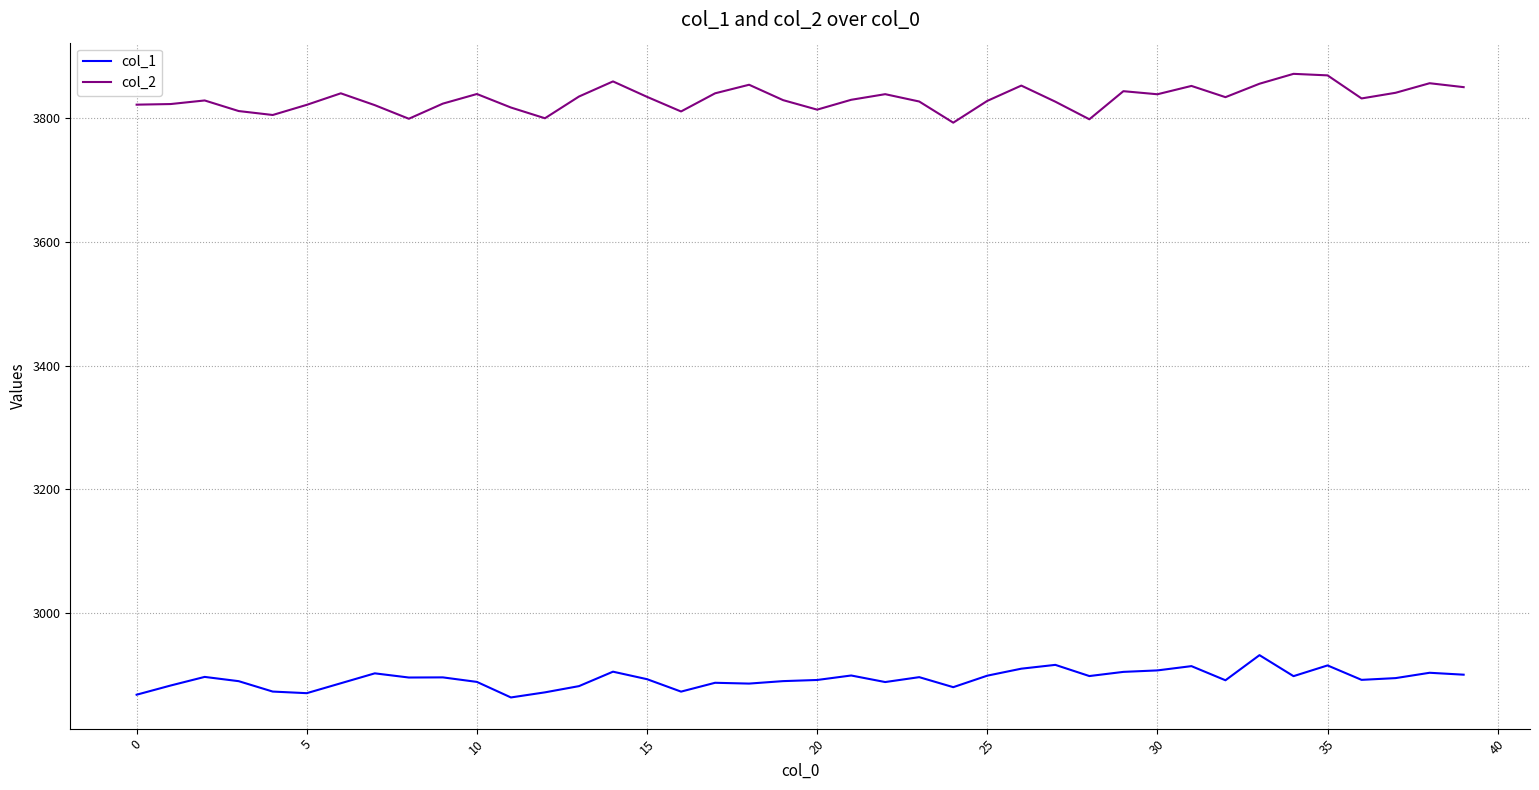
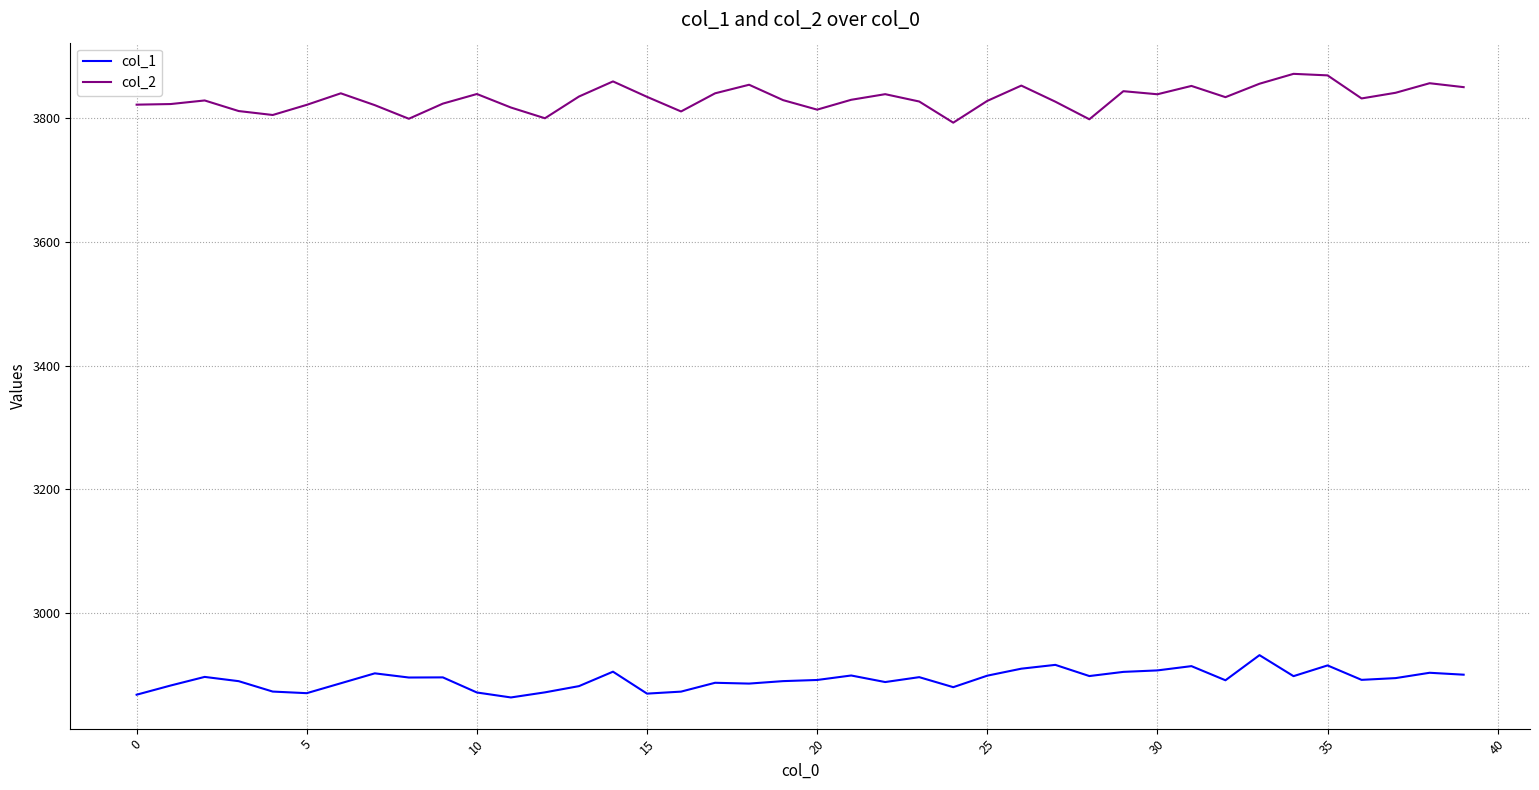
col_1, 10: 2890 -> 2870
col_1, 15: 2890 -> 2870
